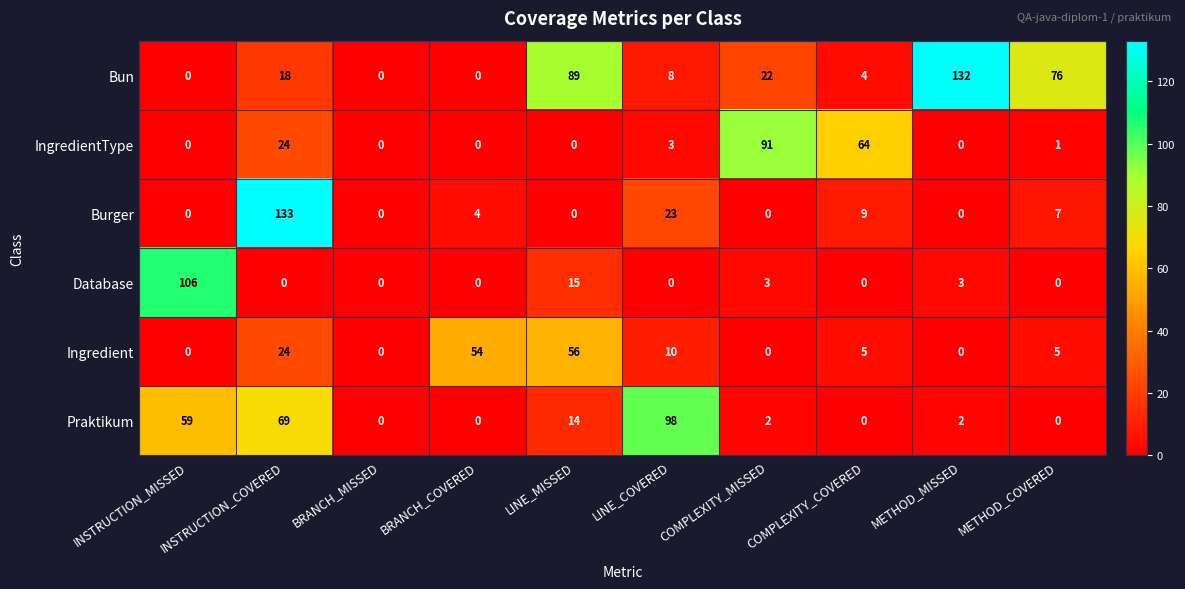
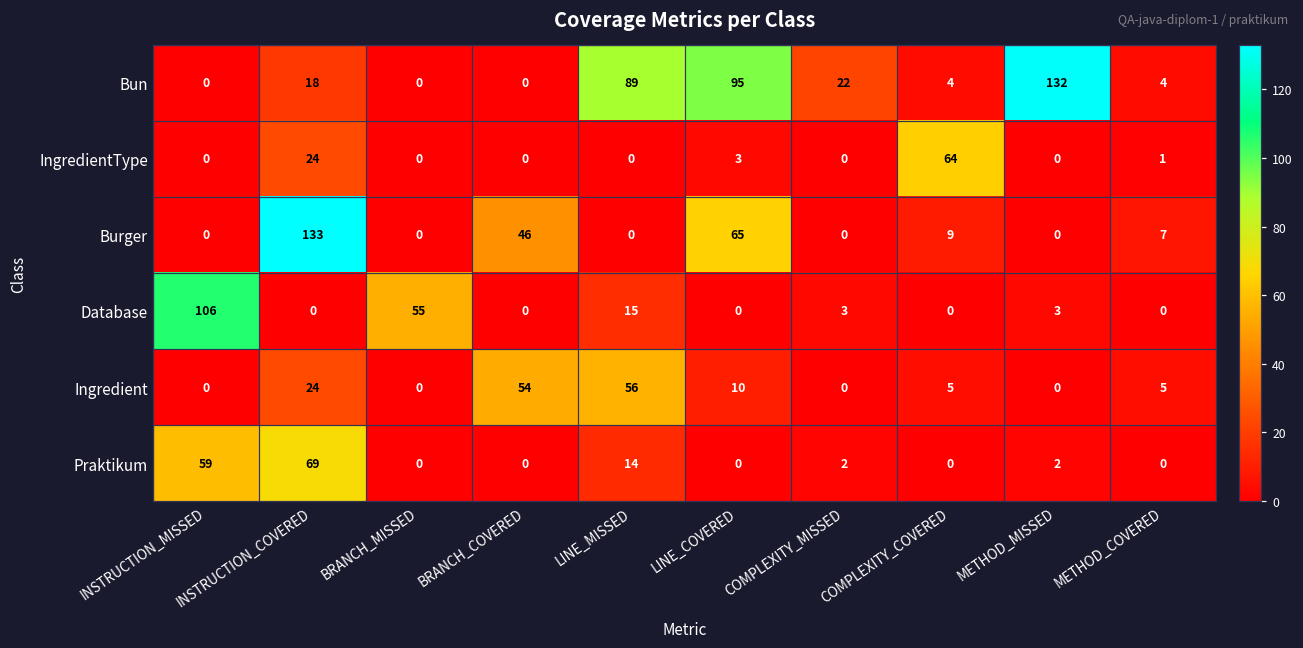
Bun, LINE_COVERED: 8 -> 95
Bun, METHOD_COVERED: 76 -> 4
IngredientType, COMPLEXITY_MISSED: 91 -> 0
Burger, BRANCH_COVERED: 4 -> 46
Burger, LINE_COVERED: 23 -> 65
Database, BRANCH_MISSED: 0 -> 55
Praktikum, LINE_COVERED: 98 -> 0
